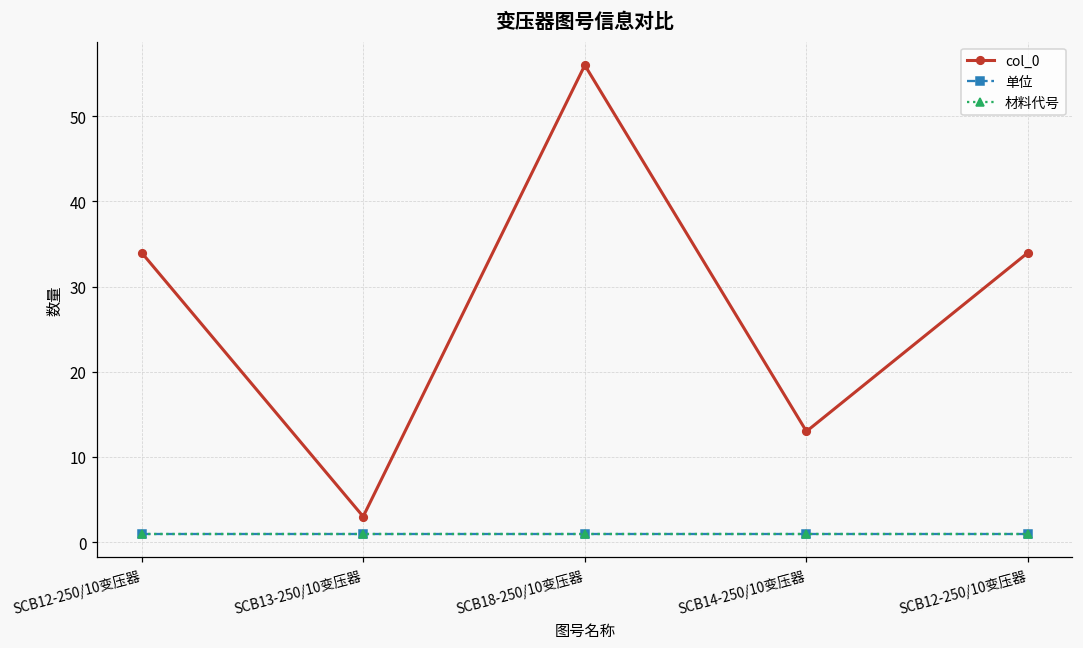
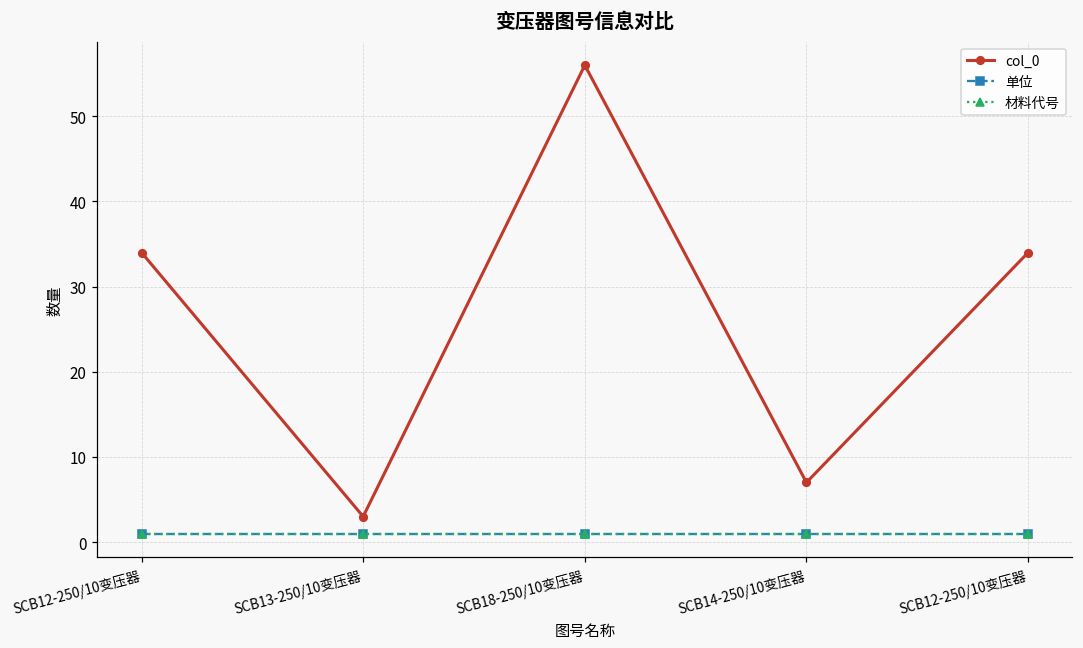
col_0, SCB14-250/10变压器: 13 -> 7
